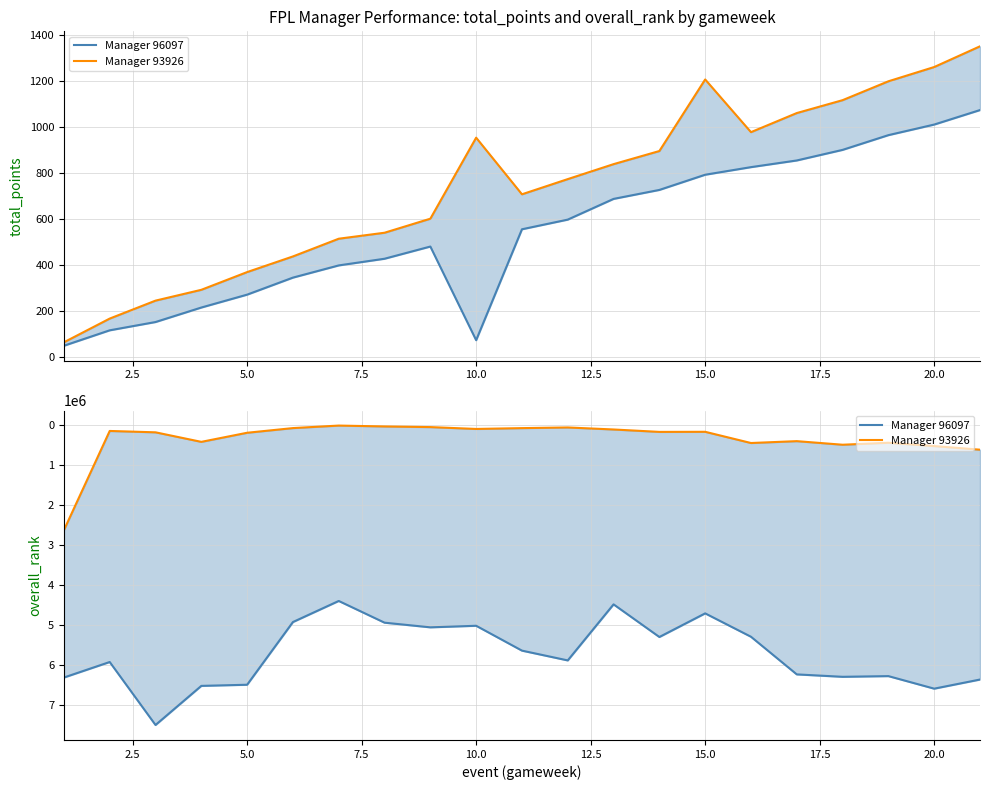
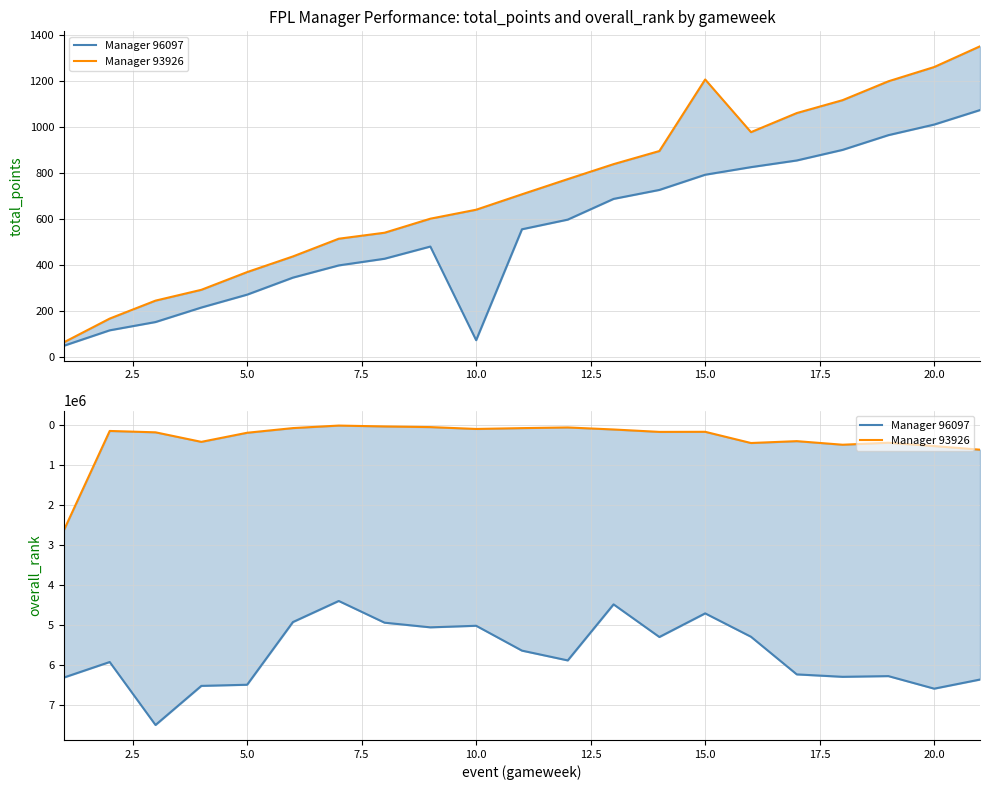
FPL Manager Performance: total_points and overall_rank by gameweek, Manager 93926, 10.0: 950 -> 640
